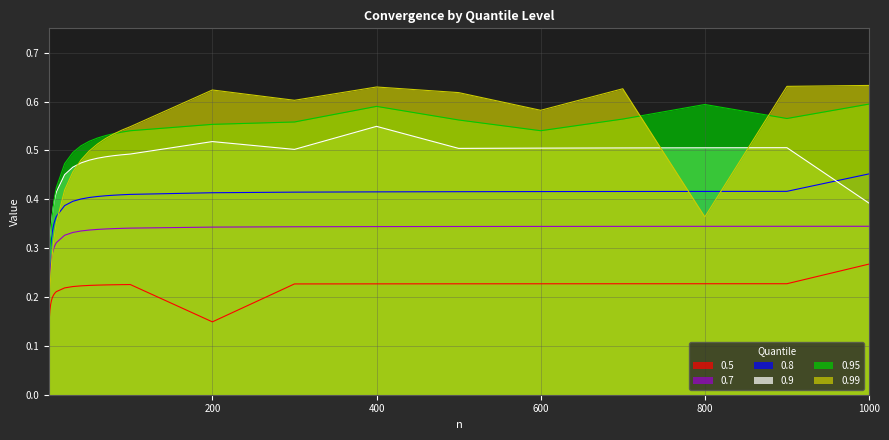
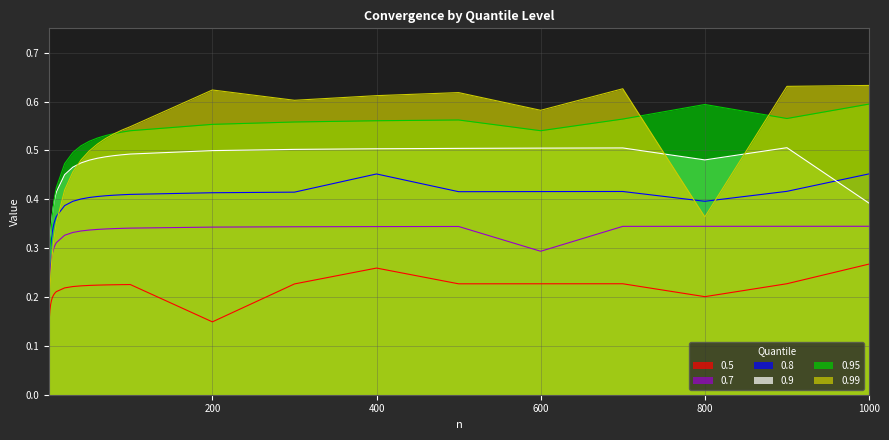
0.9, 200: 0.52 -> 0.50
0.5, 400: 0.23 -> 0.26
0.8, 400: 0.42 -> 0.45
0.9, 400: 0.55 -> 0.50
0.95, 400: 0.59 -> 0.56
0.99, 400: 0.63 -> 0.61
0.7, 600: 0.34 -> 0.29
0.5, 800: 0.23 -> 0.20
0.8, 800: 0.42 -> 0.40
0.9, 800: 0.51 -> 0.48
